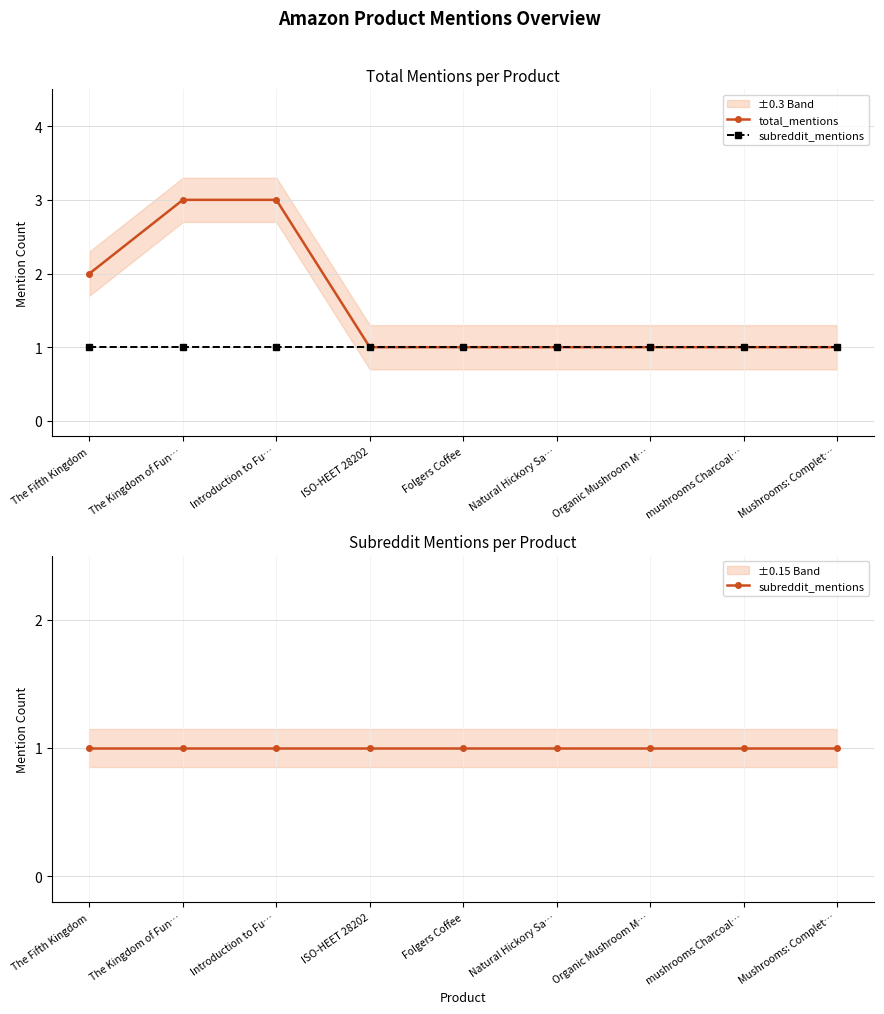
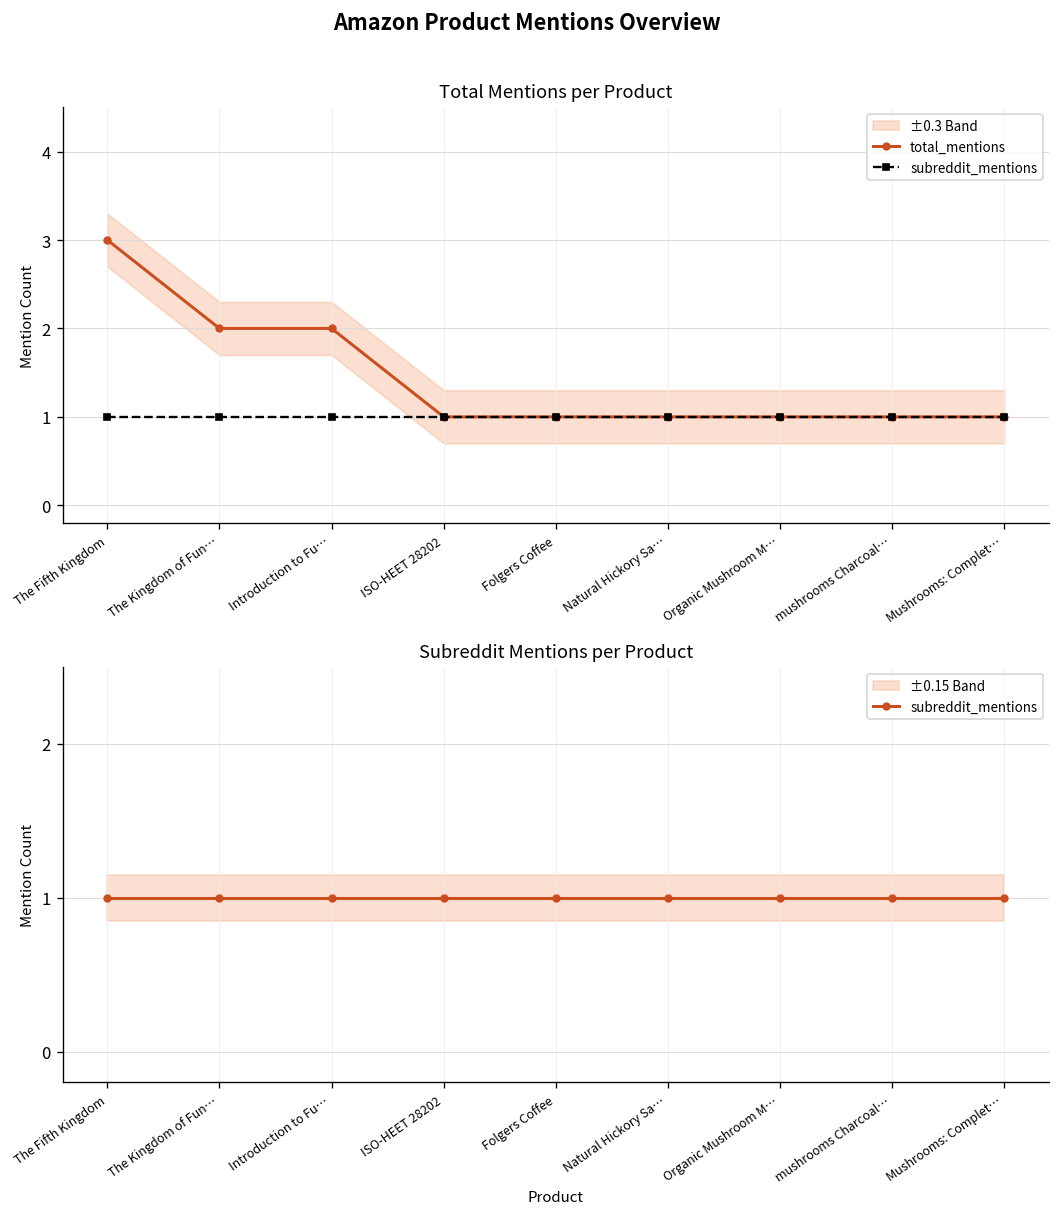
Total Mentions per Product, total_mentions, The Fifth Kingdom: 2 -> 3
Total Mentions per Product, total_mentions, The Kingdom of Fun…: 3 -> 2
Total Mentions per Product, total_mentions, Introduction to Fu…: 3 -> 2
